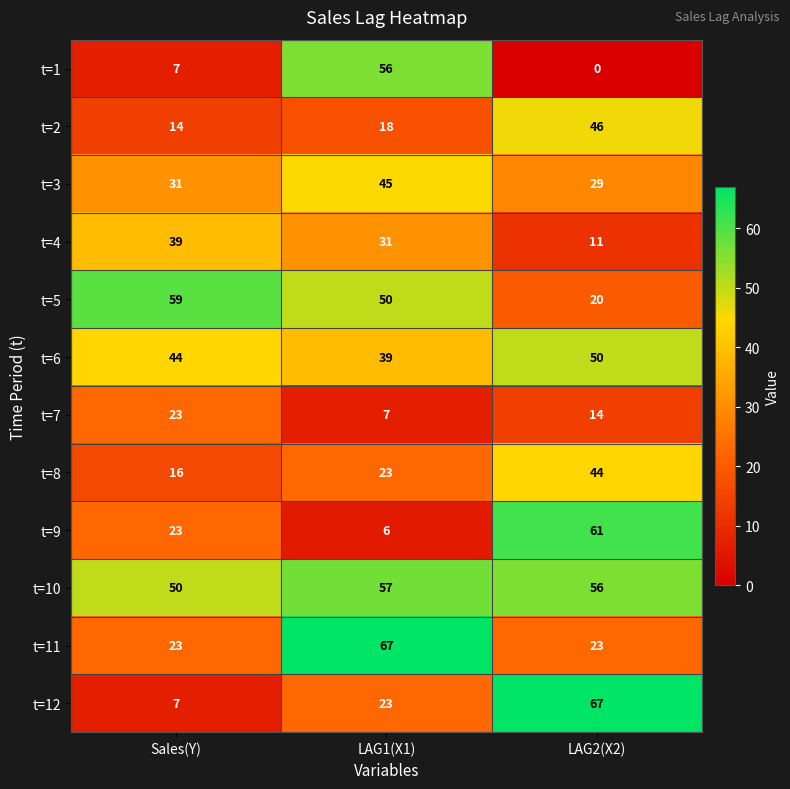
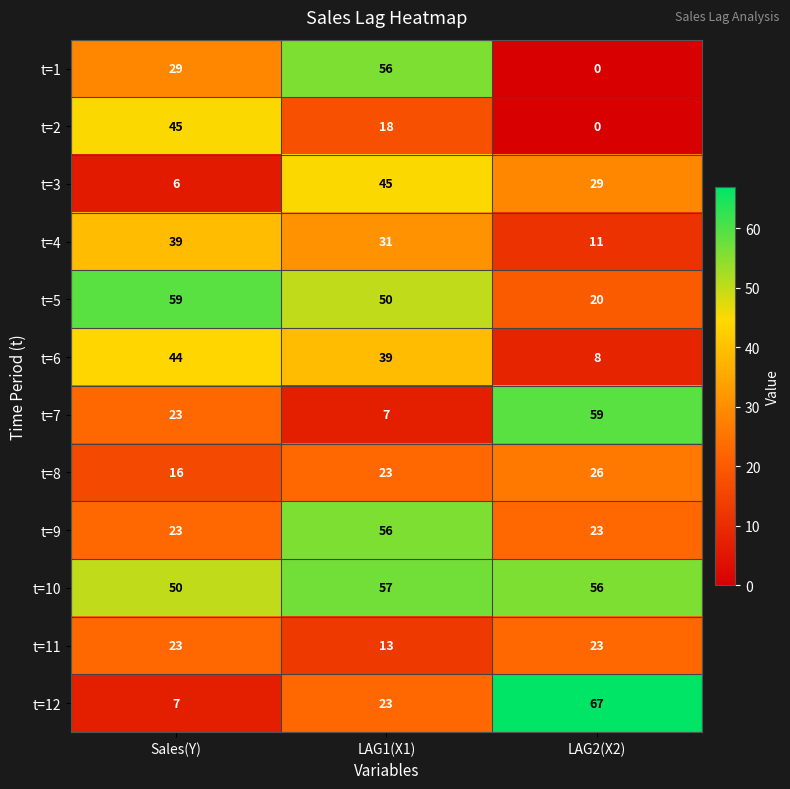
t=1, Sales(Y): 7 -> 29
t=2, Sales(Y): 14 -> 45
t=2, LAG2(X2): 46 -> 0
t=3, Sales(Y): 31 -> 6
t=6, LAG2(X2): 50 -> 8
t=7, LAG2(X2): 14 -> 59
t=8, LAG2(X2): 44 -> 26
t=9, LAG1(X1): 6 -> 56
t=9, LAG2(X2): 61 -> 23
t=11, LAG1(X1): 67 -> 13
